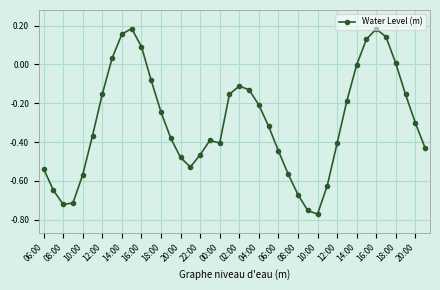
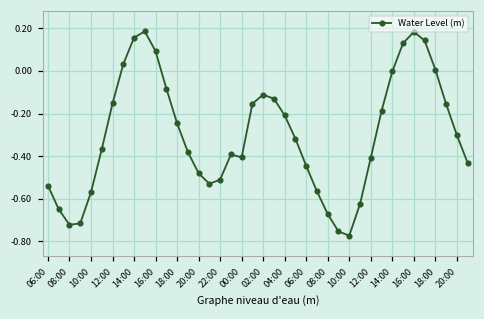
22:00: -0.47 -> -0.51
